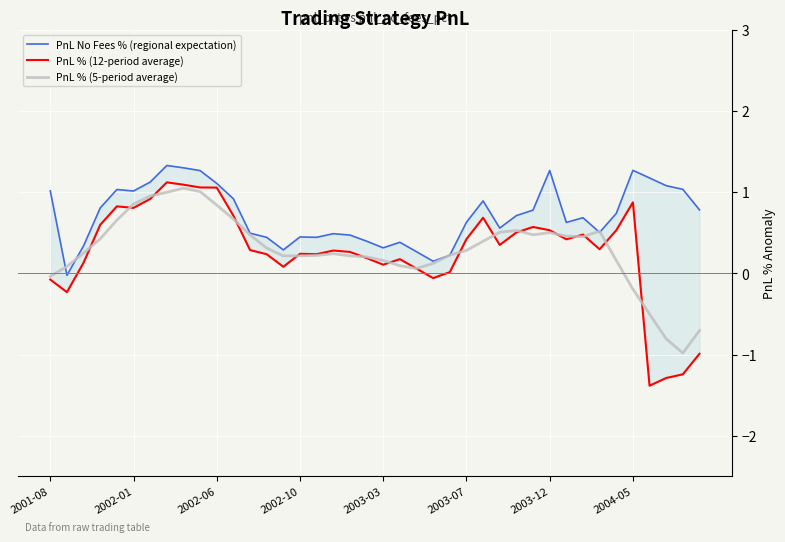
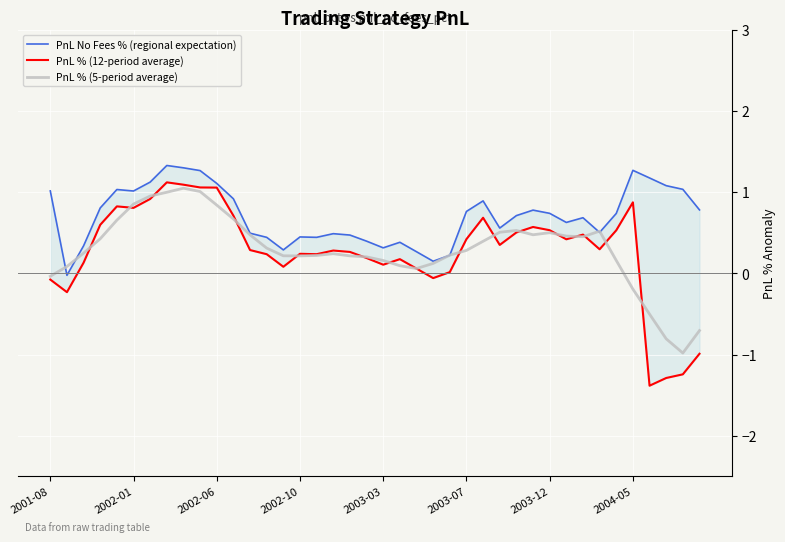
PnL No Fees % (regional expectation), 2003-07: 0.6 -> 0.8
PnL No Fees % (regional expectation), 2003-12: 1.3 -> 0.7
